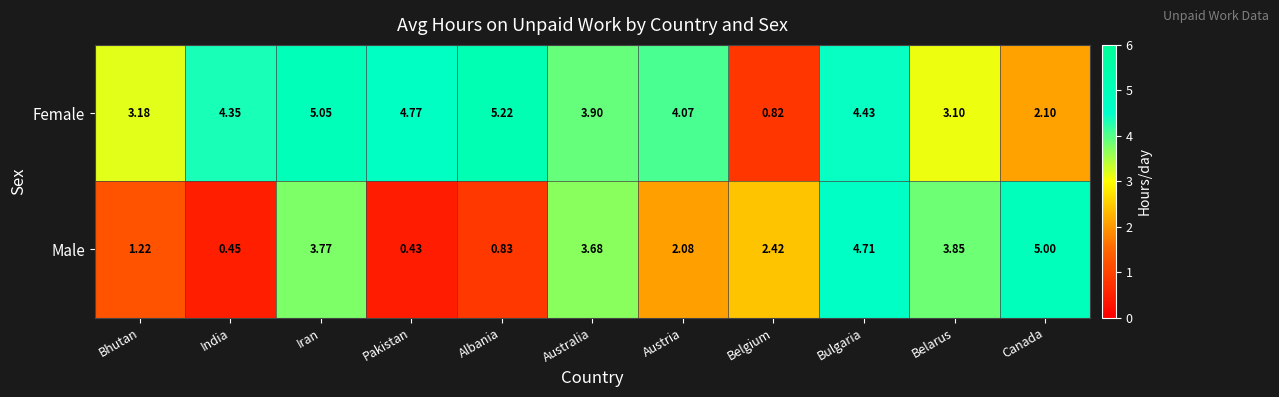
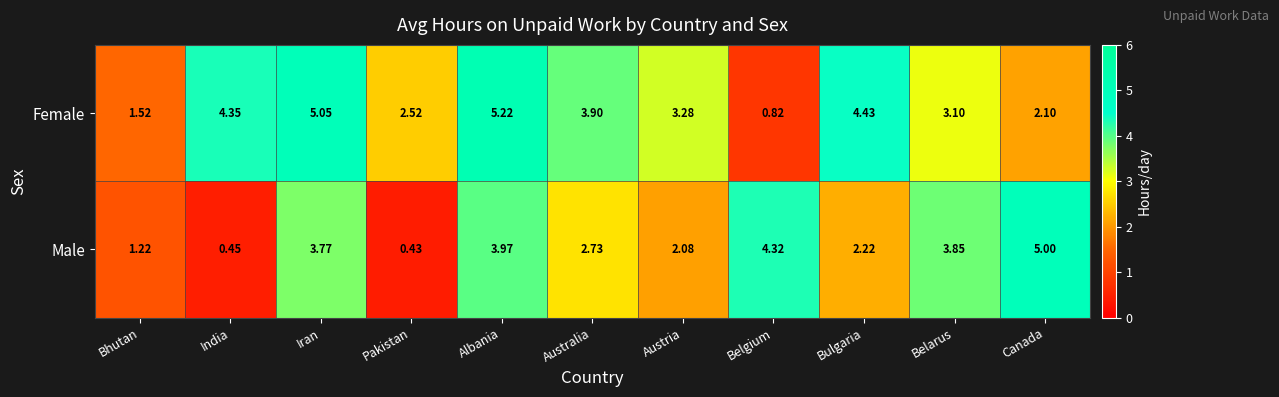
Female, Bhutan: 3.18 -> 1.52
Female, Pakistan: 4.77 -> 2.52
Female, Austria: 4.07 -> 3.28
Male, Albania: 0.83 -> 3.97
Male, Australia: 3.68 -> 2.73
Male, Belgium: 2.42 -> 4.32
Male, Bulgaria: 4.71 -> 2.22
